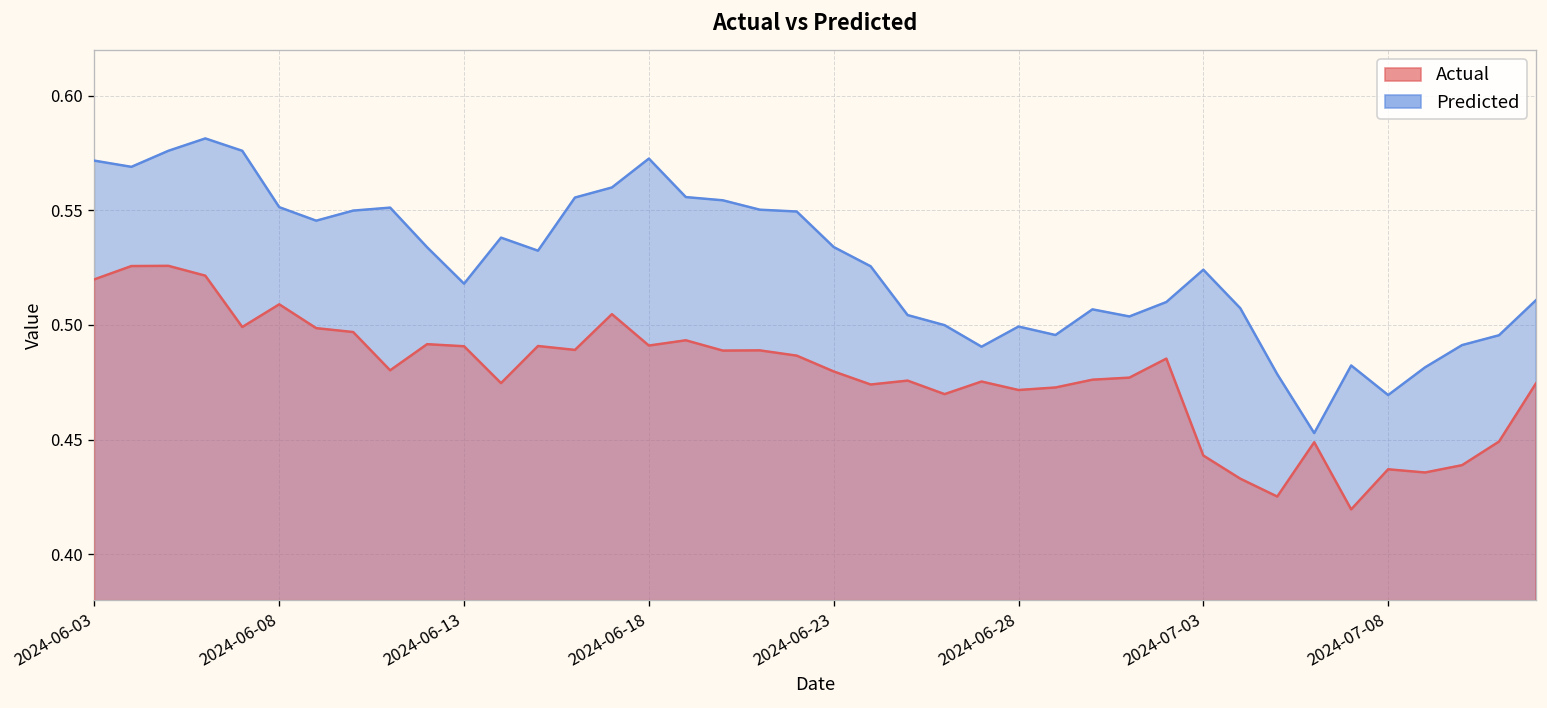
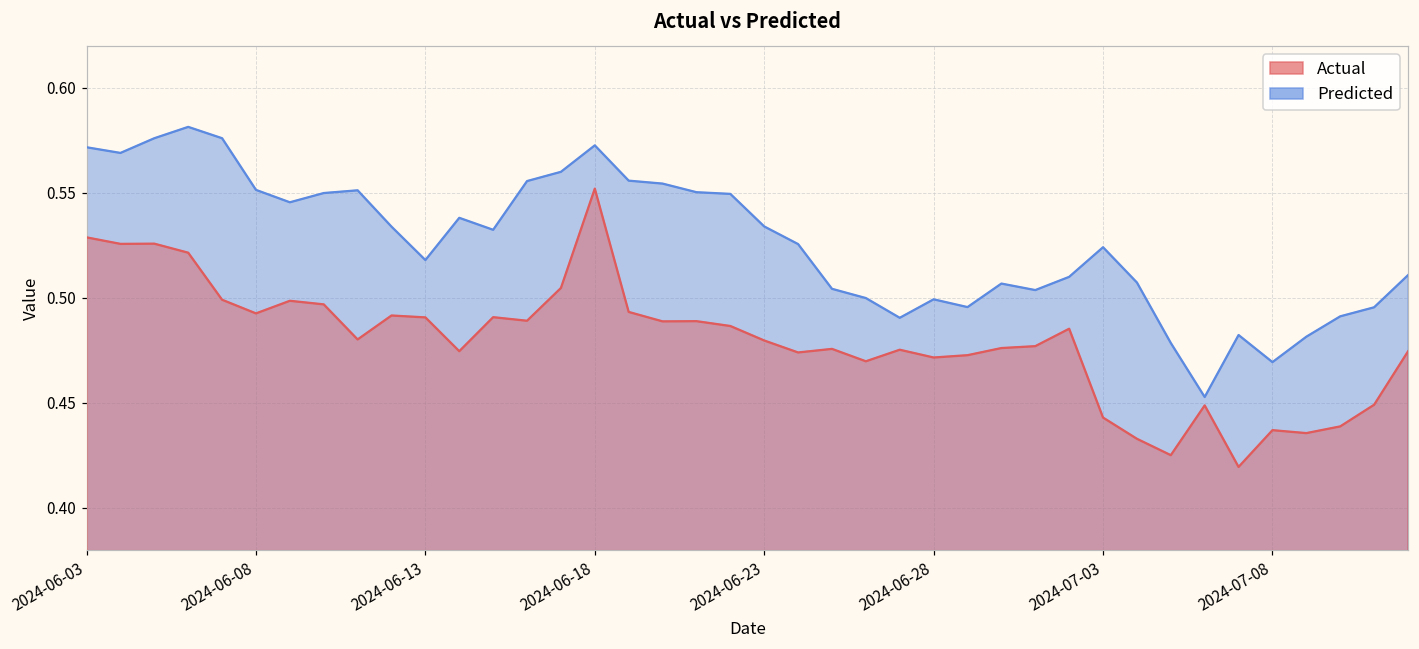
Actual, 2024-06-03: 0.520 -> 0.529
Actual, 2024-06-08: 0.509 -> 0.493
Actual, 2024-06-18: 0.491 -> 0.552
